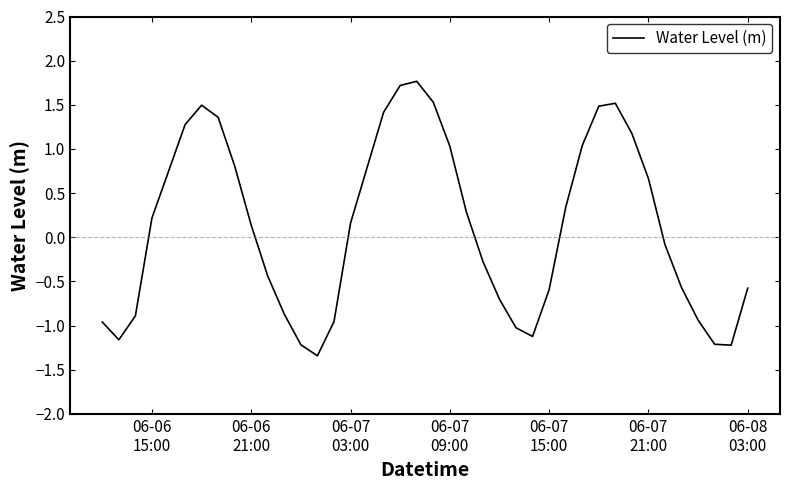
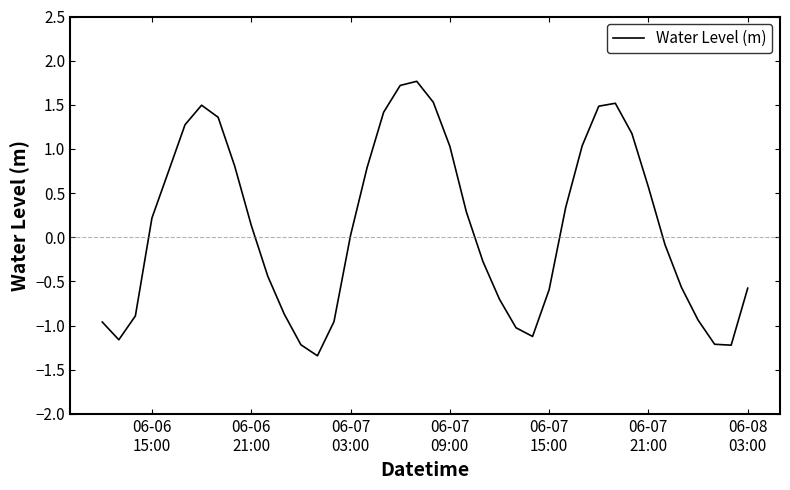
06-07 03:00: 0.2 -> 0.0
06-07 21:00: 0.7 -> 0.6
